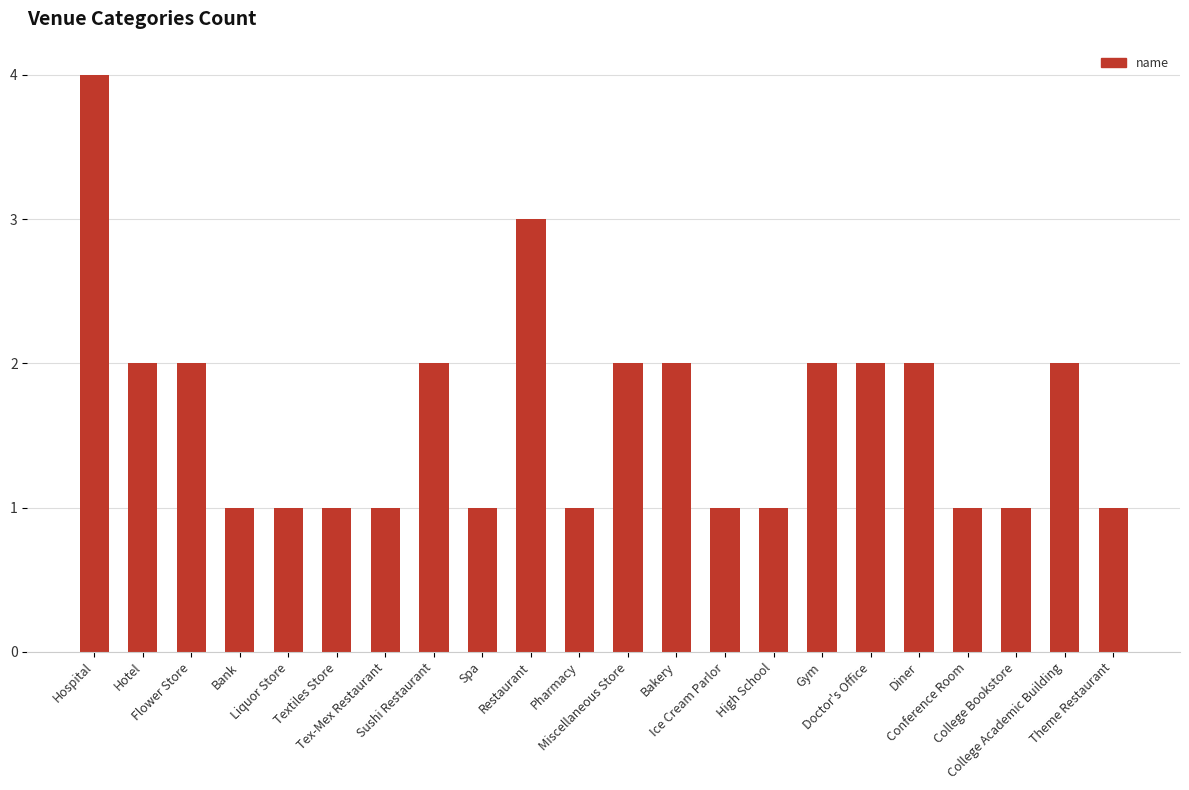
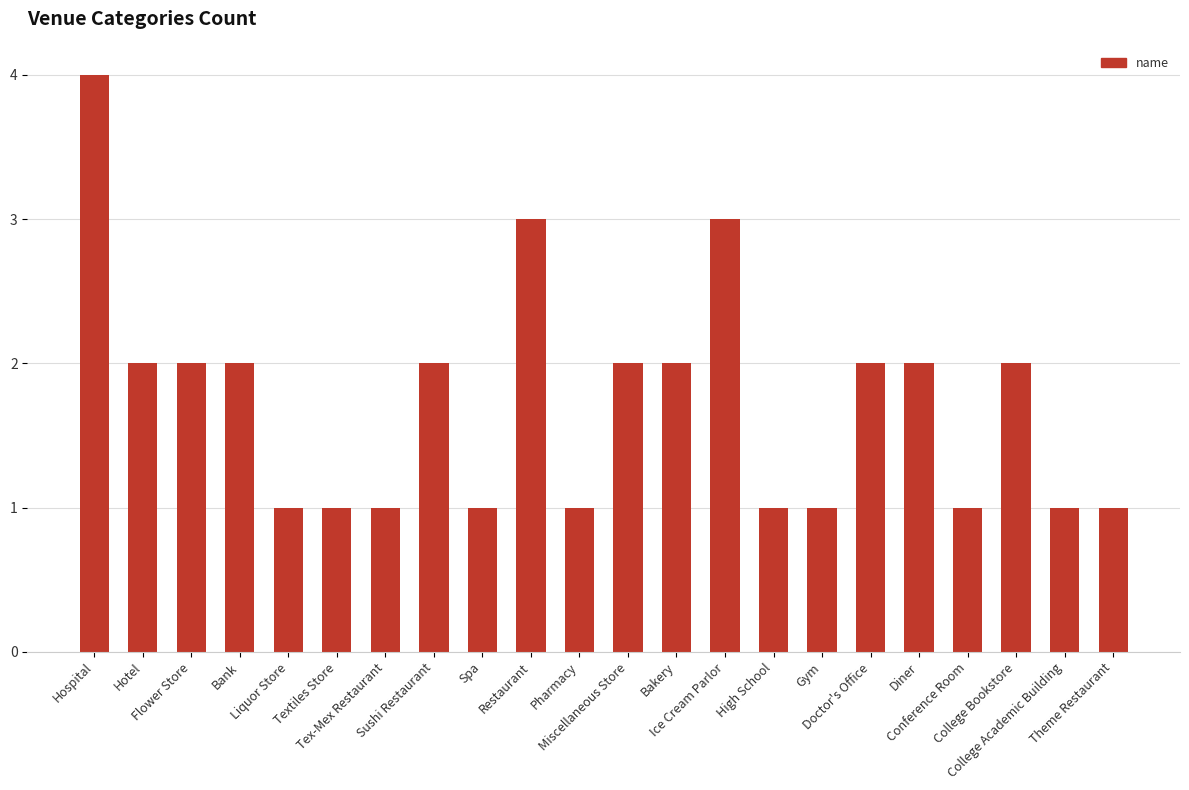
Bank: 1 -> 2
Ice Cream Parlor: 1 -> 3
Gym: 2 -> 1
College Bookstore: 1 -> 2
College Academic Building: 2 -> 1
